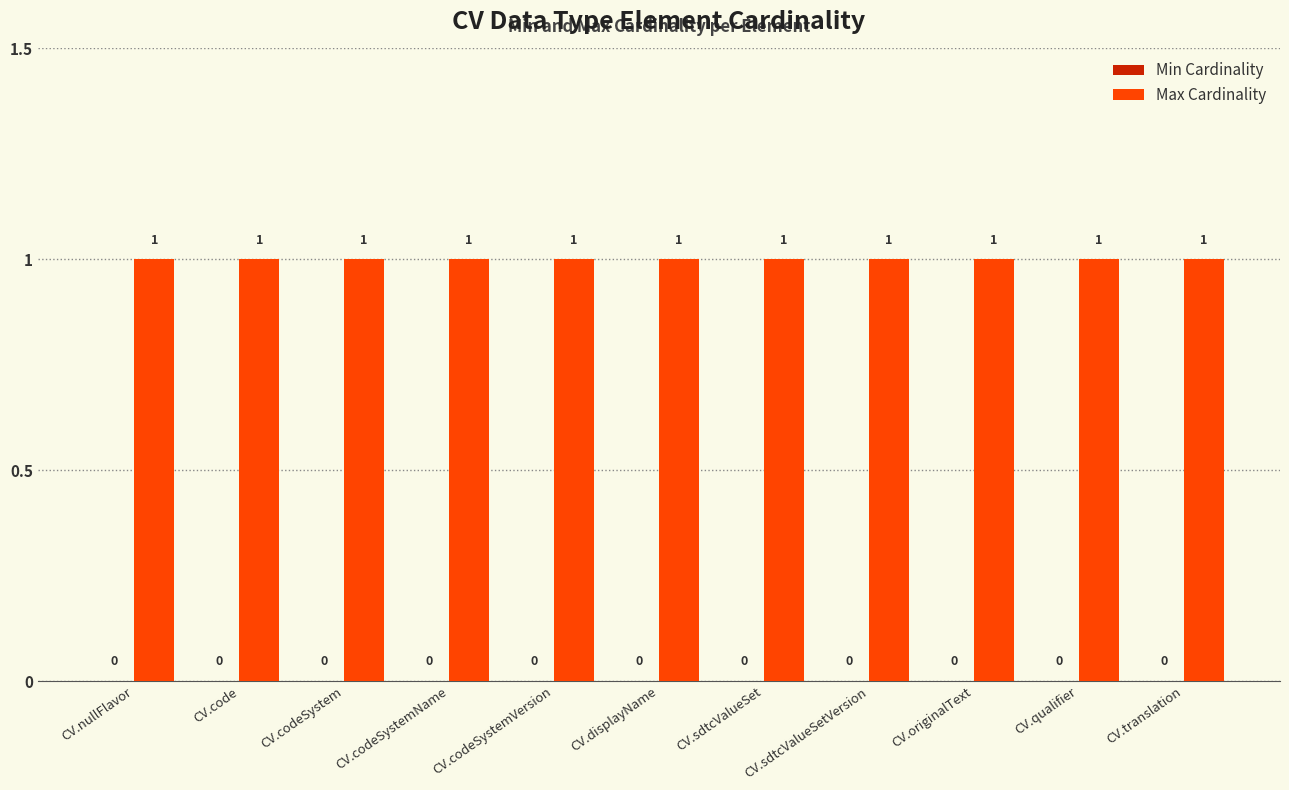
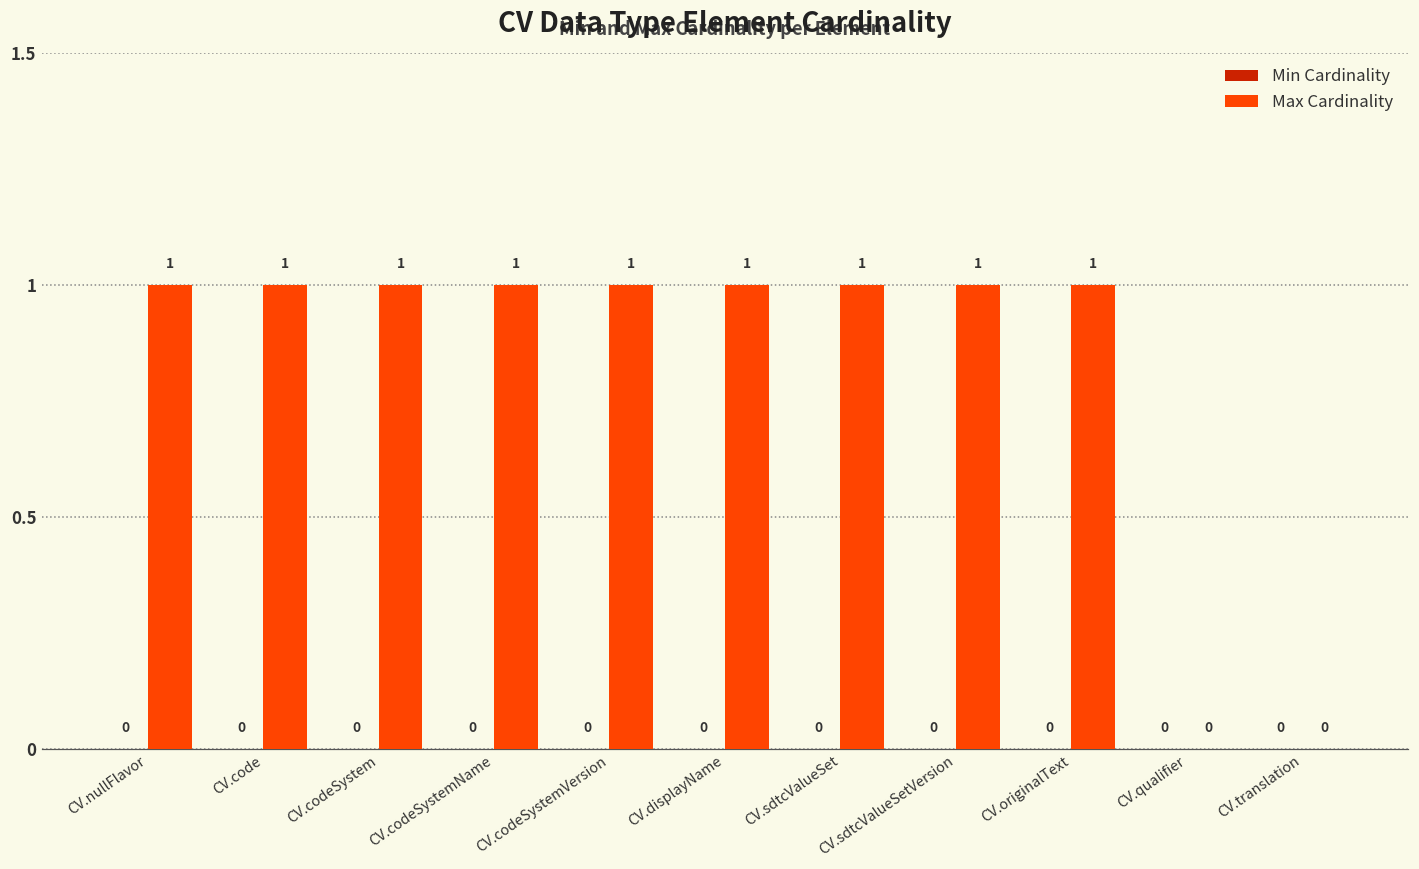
Max Cardinality, CV.qualifier: 1 -> 0
Max Cardinality, CV.translation: 1 -> 0
